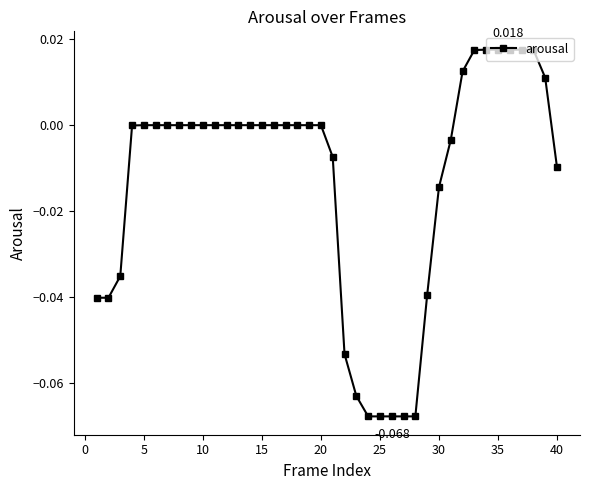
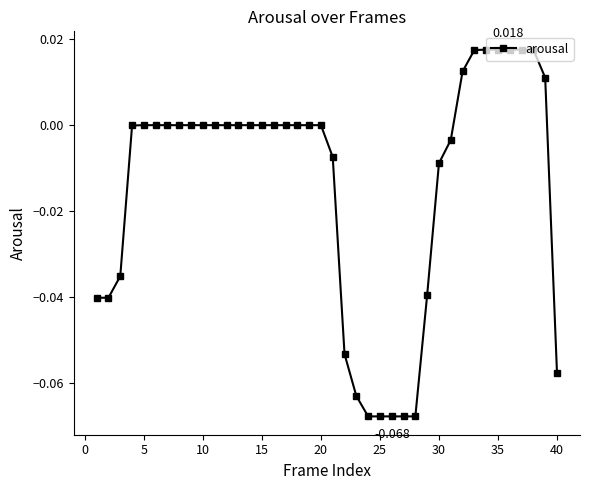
30: -0.014 -> -0.009
40: -0.010 -> -0.058
